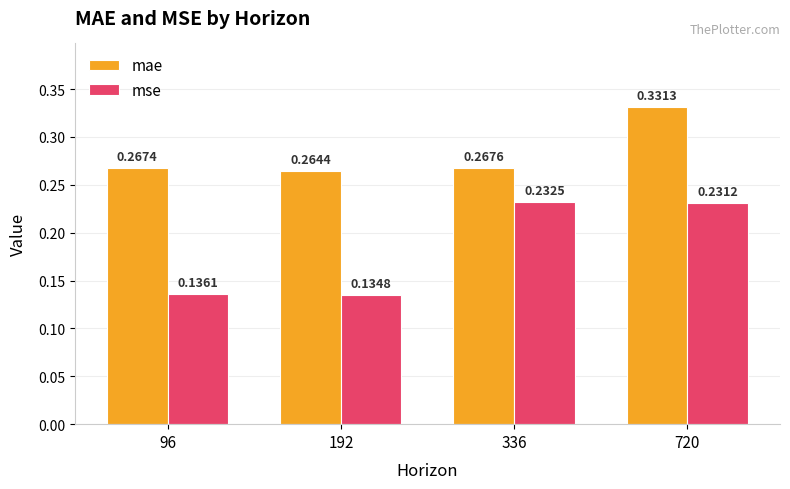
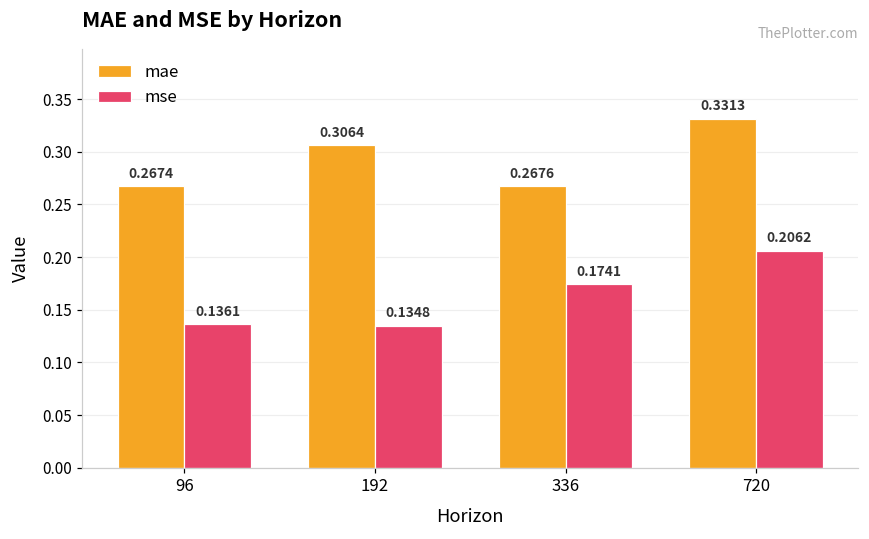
mae, 192: 0.2644 -> 0.3064
mse, 336: 0.2325 -> 0.1741
mse, 720: 0.2312 -> 0.2062
